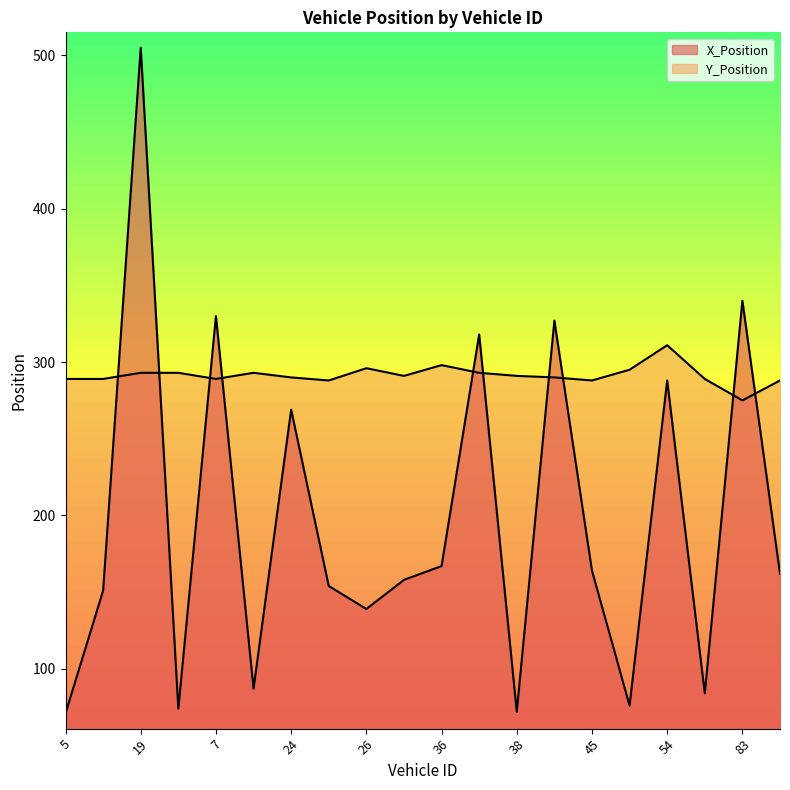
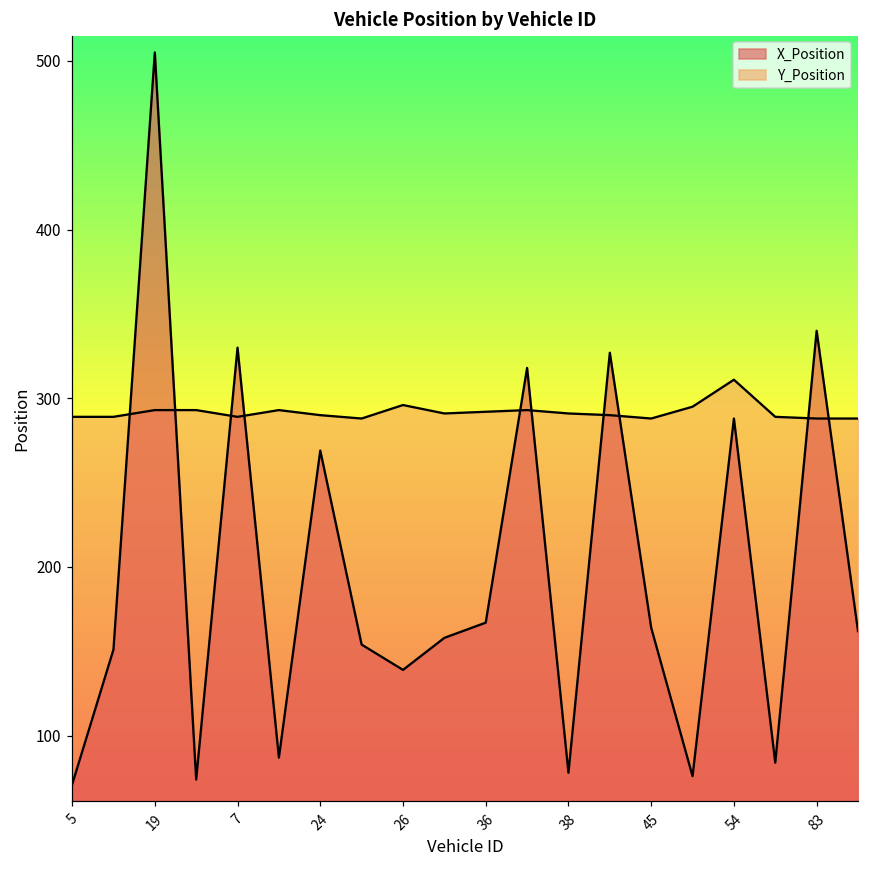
Y_Position, 36: 298 -> 292
X_Position, 38: 72 -> 78
Y_Position, 83: 275 -> 288
